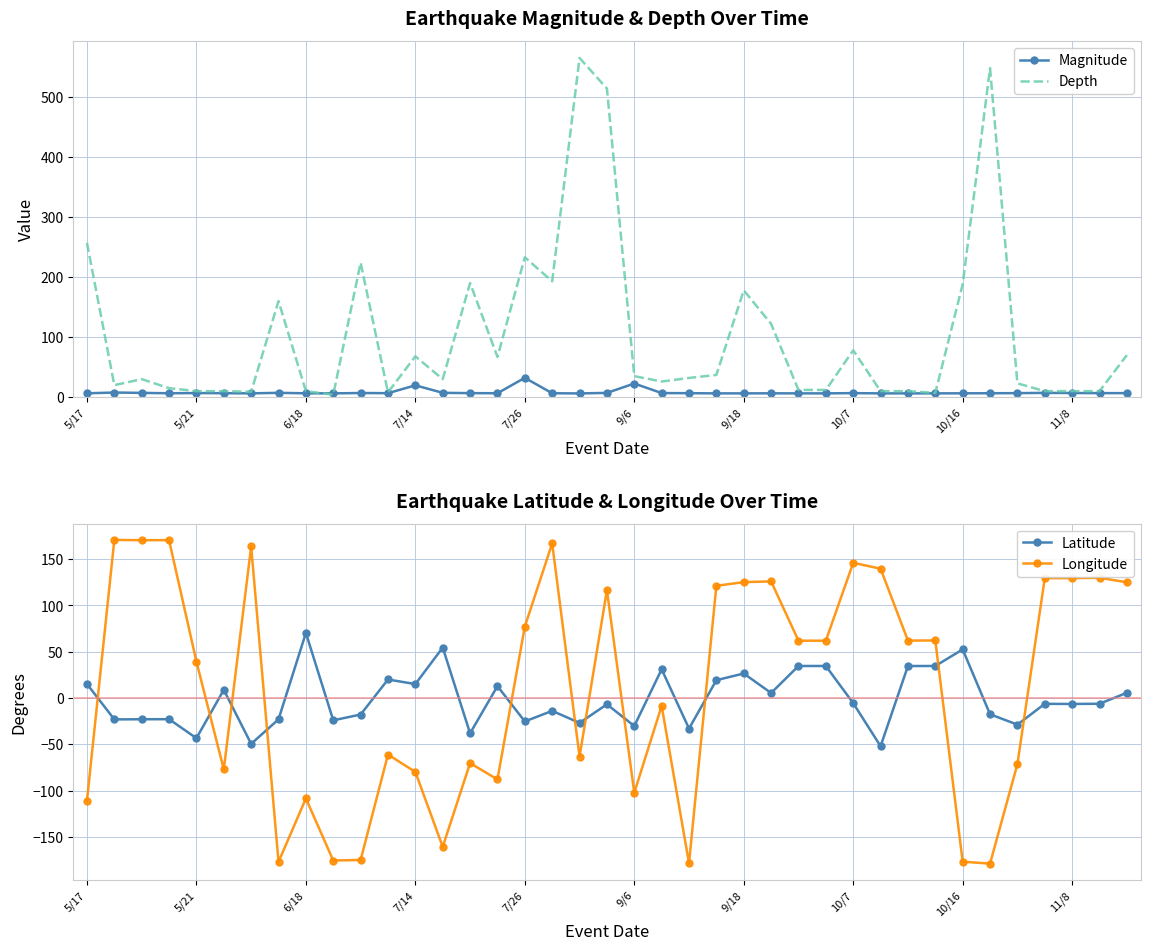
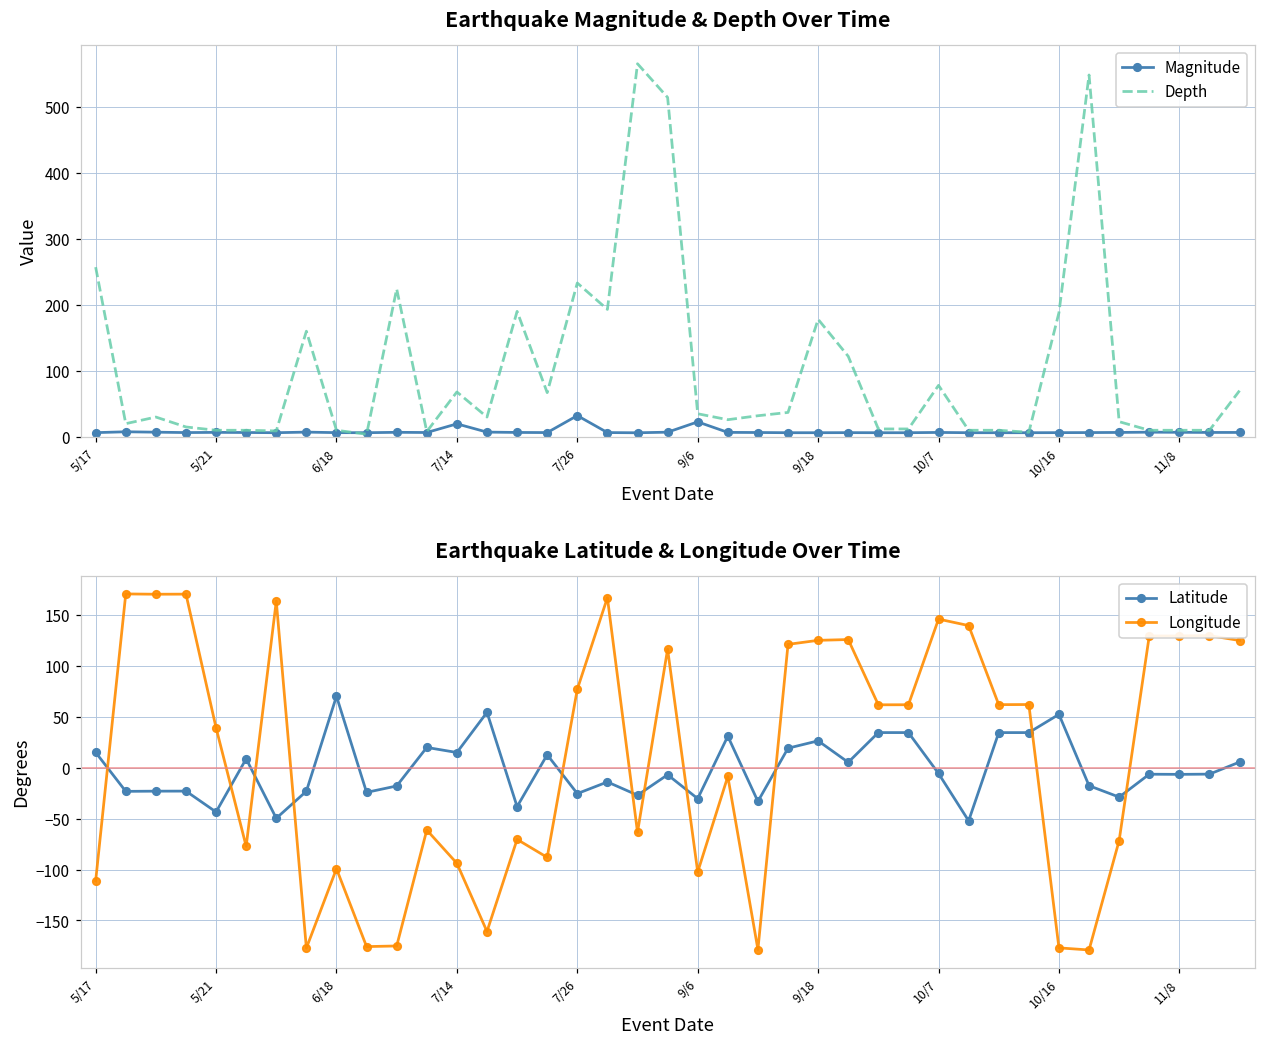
Earthquake Latitude & Longitude Over Time, Longitude, 6/18: -110 -> -100
Earthquake Latitude & Longitude Over Time, Longitude, 7/14: -80 -> -90
